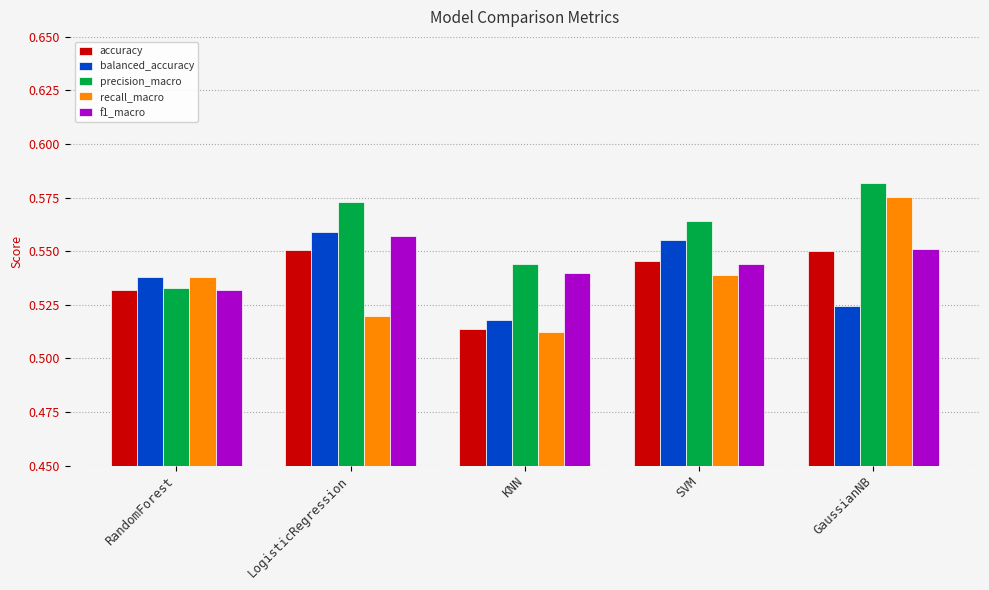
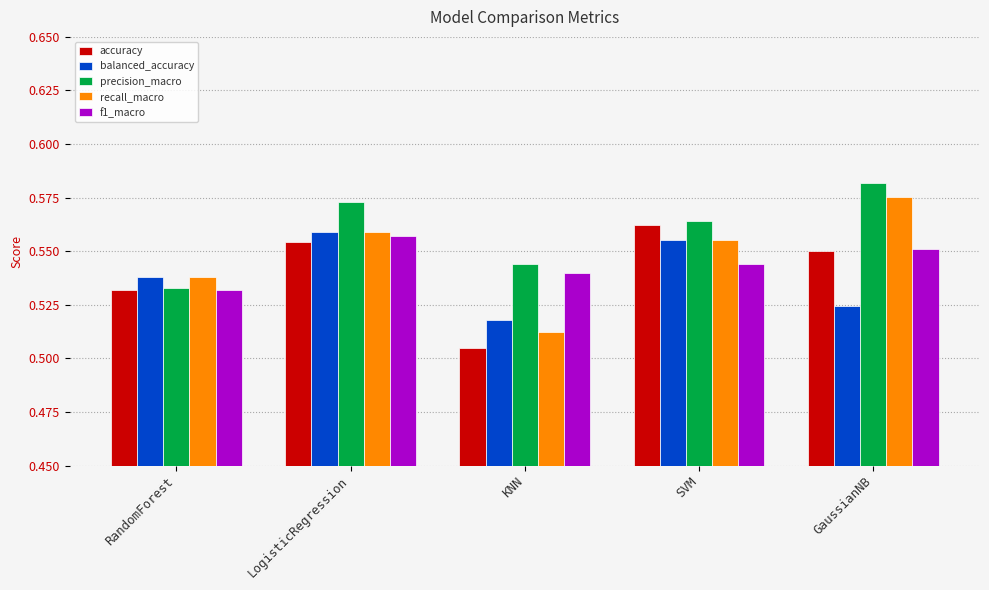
accuracy, LogisticRegression: 0.551 -> 0.555
recall_macro, LogisticRegression: 0.520 -> 0.559
accuracy, KNN: 0.514 -> 0.505
accuracy, SVM: 0.545 -> 0.562
recall_macro, SVM: 0.539 -> 0.555
